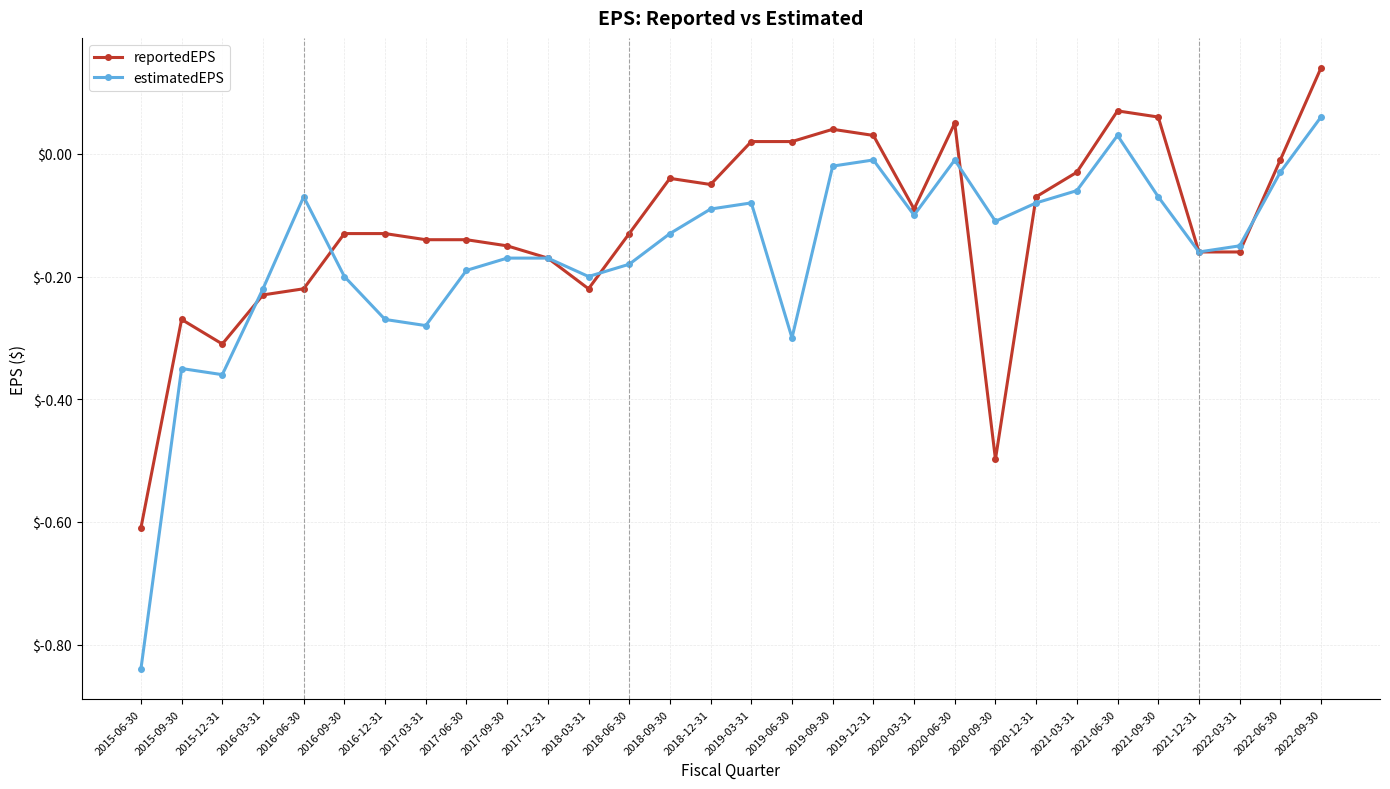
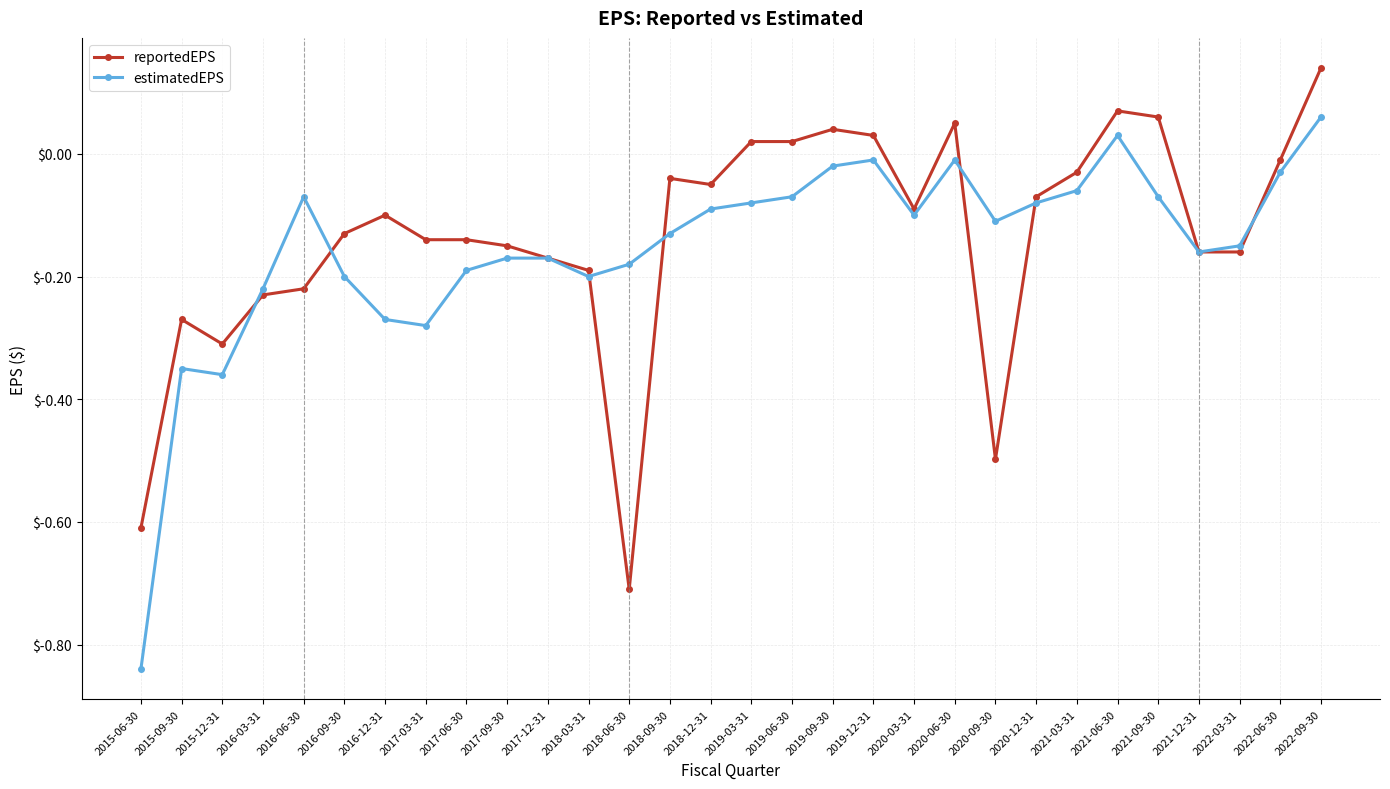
reportedEPS, 2016-12-31: $-0.13 -> $-0.10
reportedEPS, 2018-03-31: $-0.22 -> $-0.19
reportedEPS, 2018-06-30: $-0.13 -> $-0.71
estimatedEPS, 2019-06-30: $-0.30 -> $-0.07
